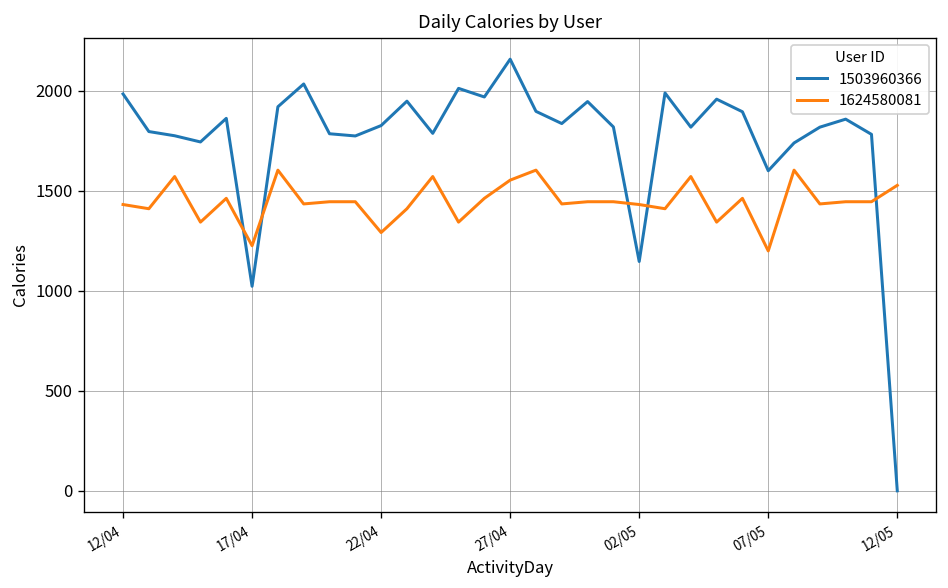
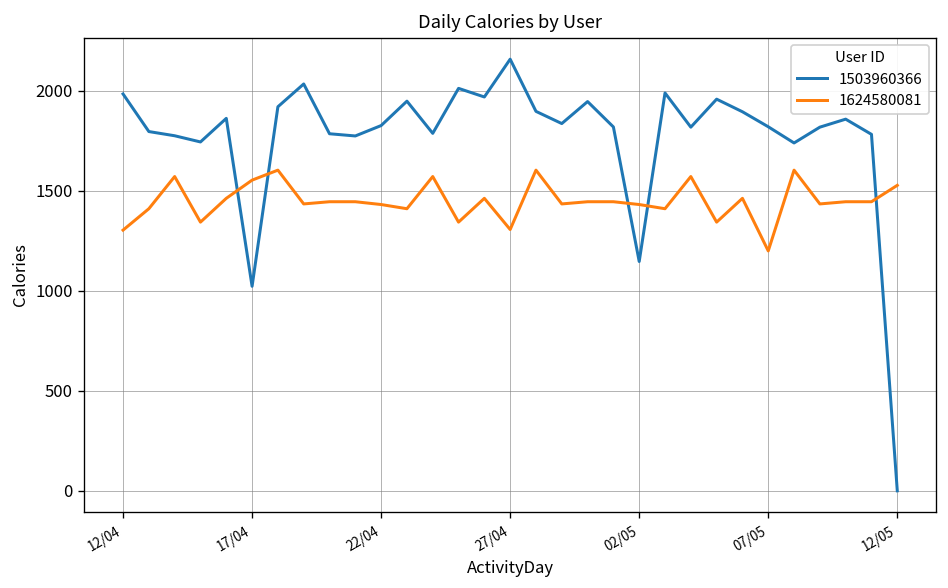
1624580081, 12/04: 1430 -> 1300
1624580081, 17/04: 1230 -> 1550
1624580081, 22/04: 1290 -> 1430
1624580081, 27/04: 1550 -> 1310
1503960366, 07/05: 1600 -> 1820
